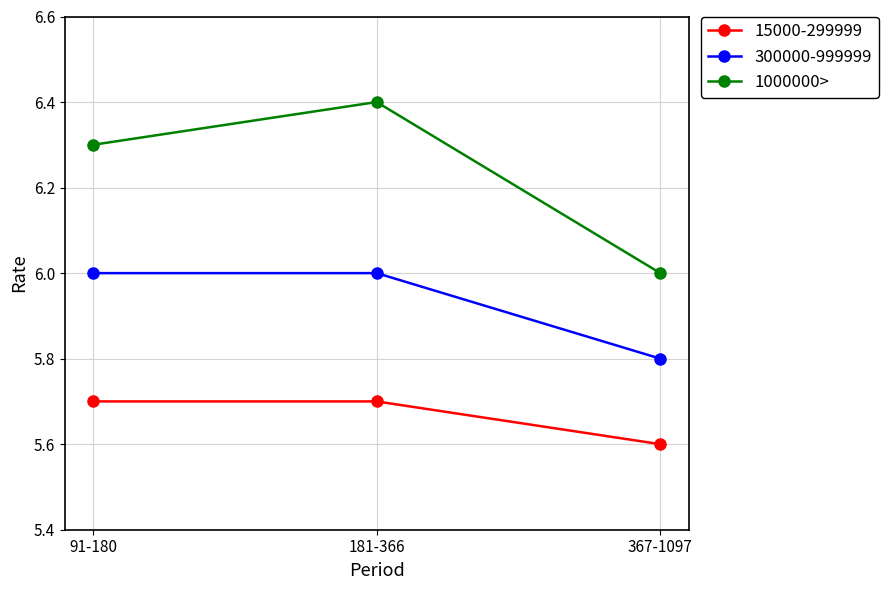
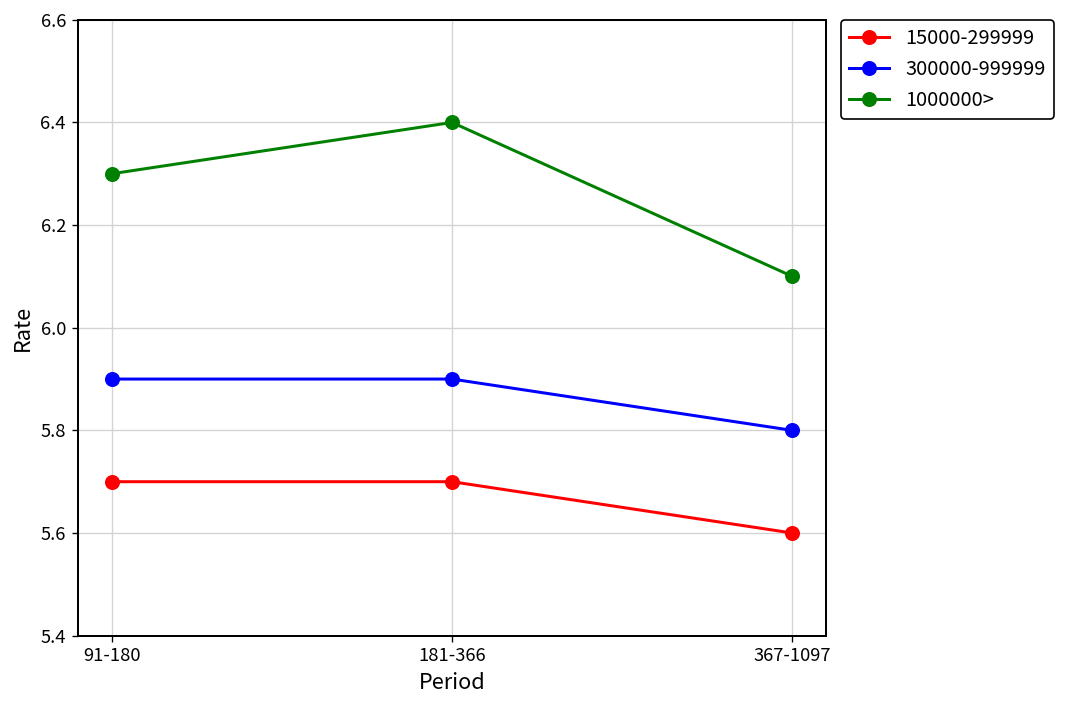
300000-999999, 91-180: 6.0 -> 5.9
300000-999999, 181-366: 6.0 -> 5.9
1000000>, 367-1097: 6.0 -> 6.1
